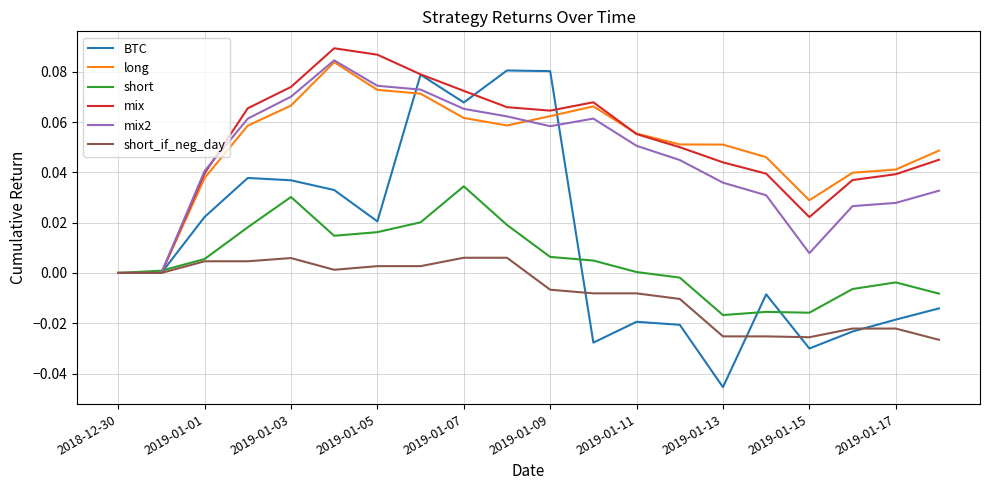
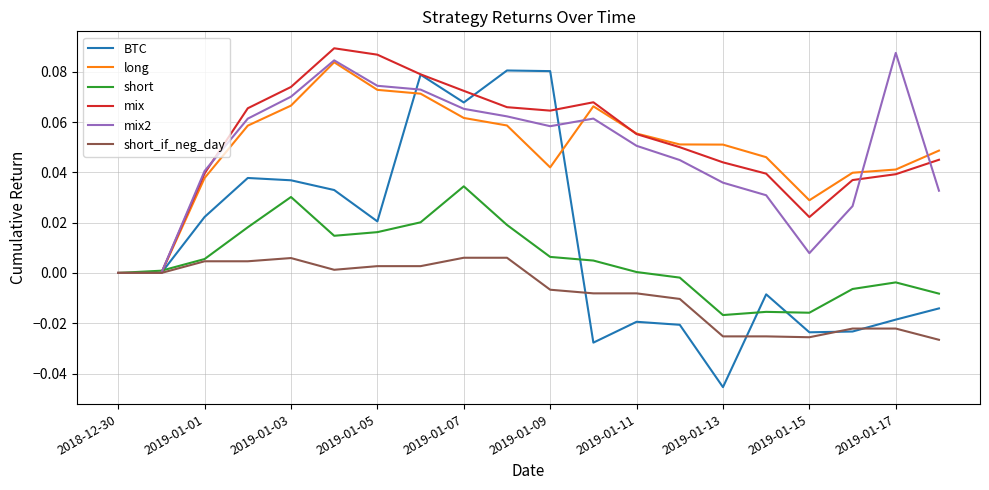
long, 2019-01-09: 0.062 -> 0.042
BTC, 2019-01-15: -0.030 -> -0.024
mix2, 2019-01-17: 0.028 -> 0.087
